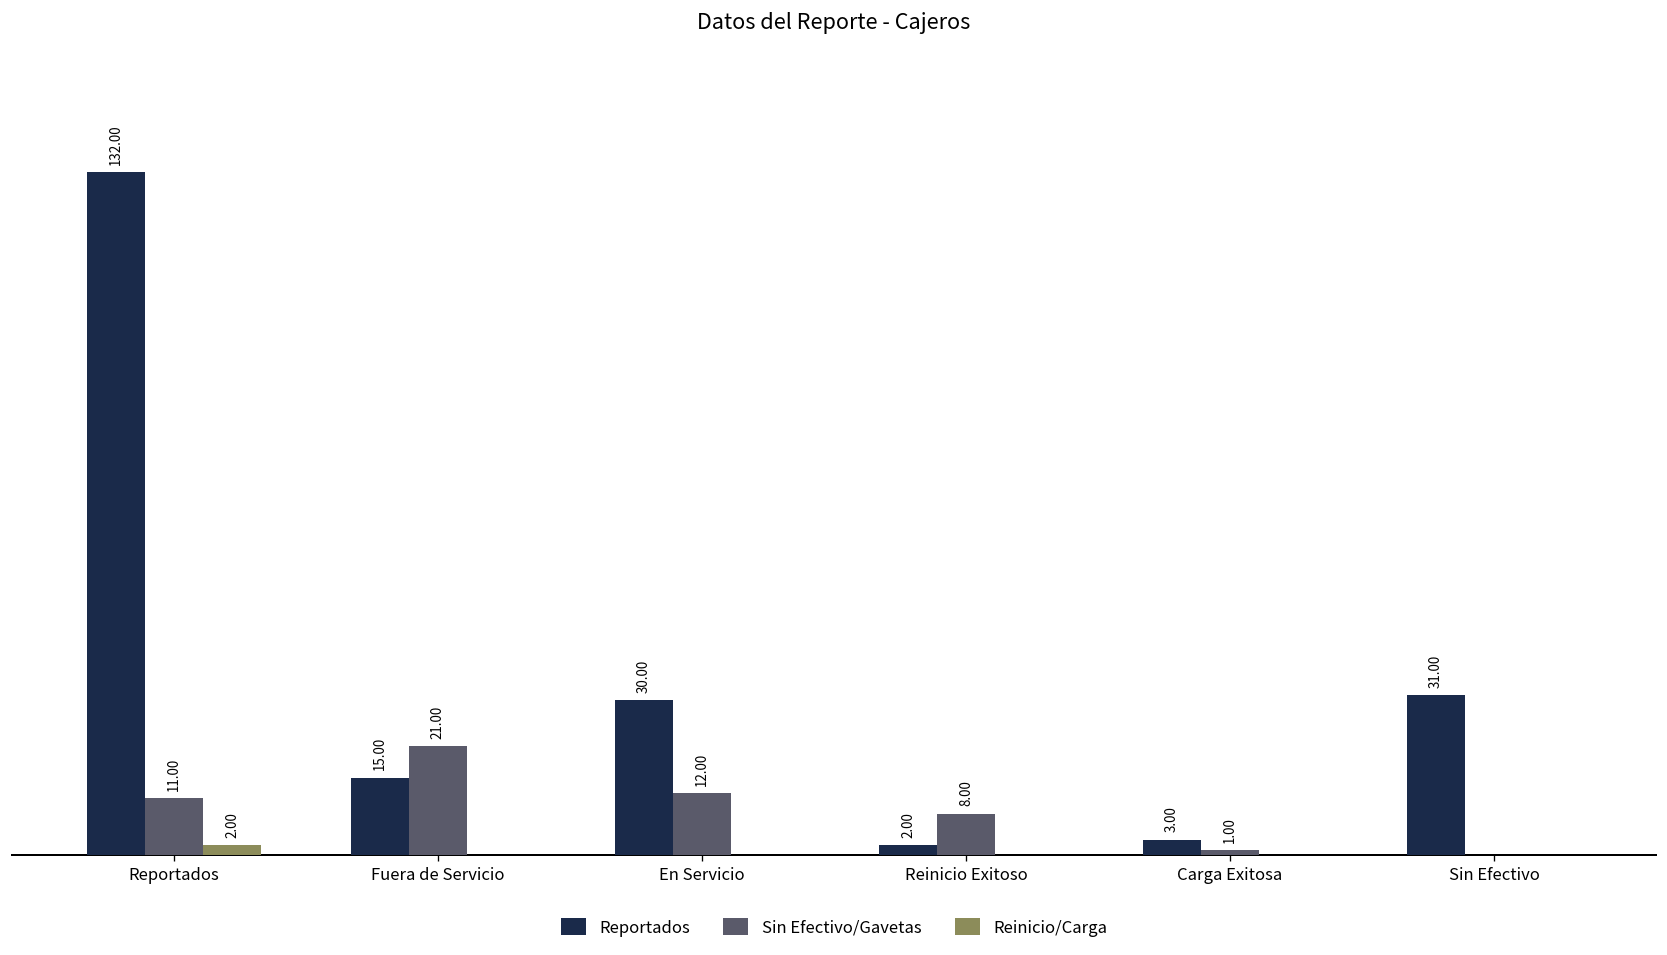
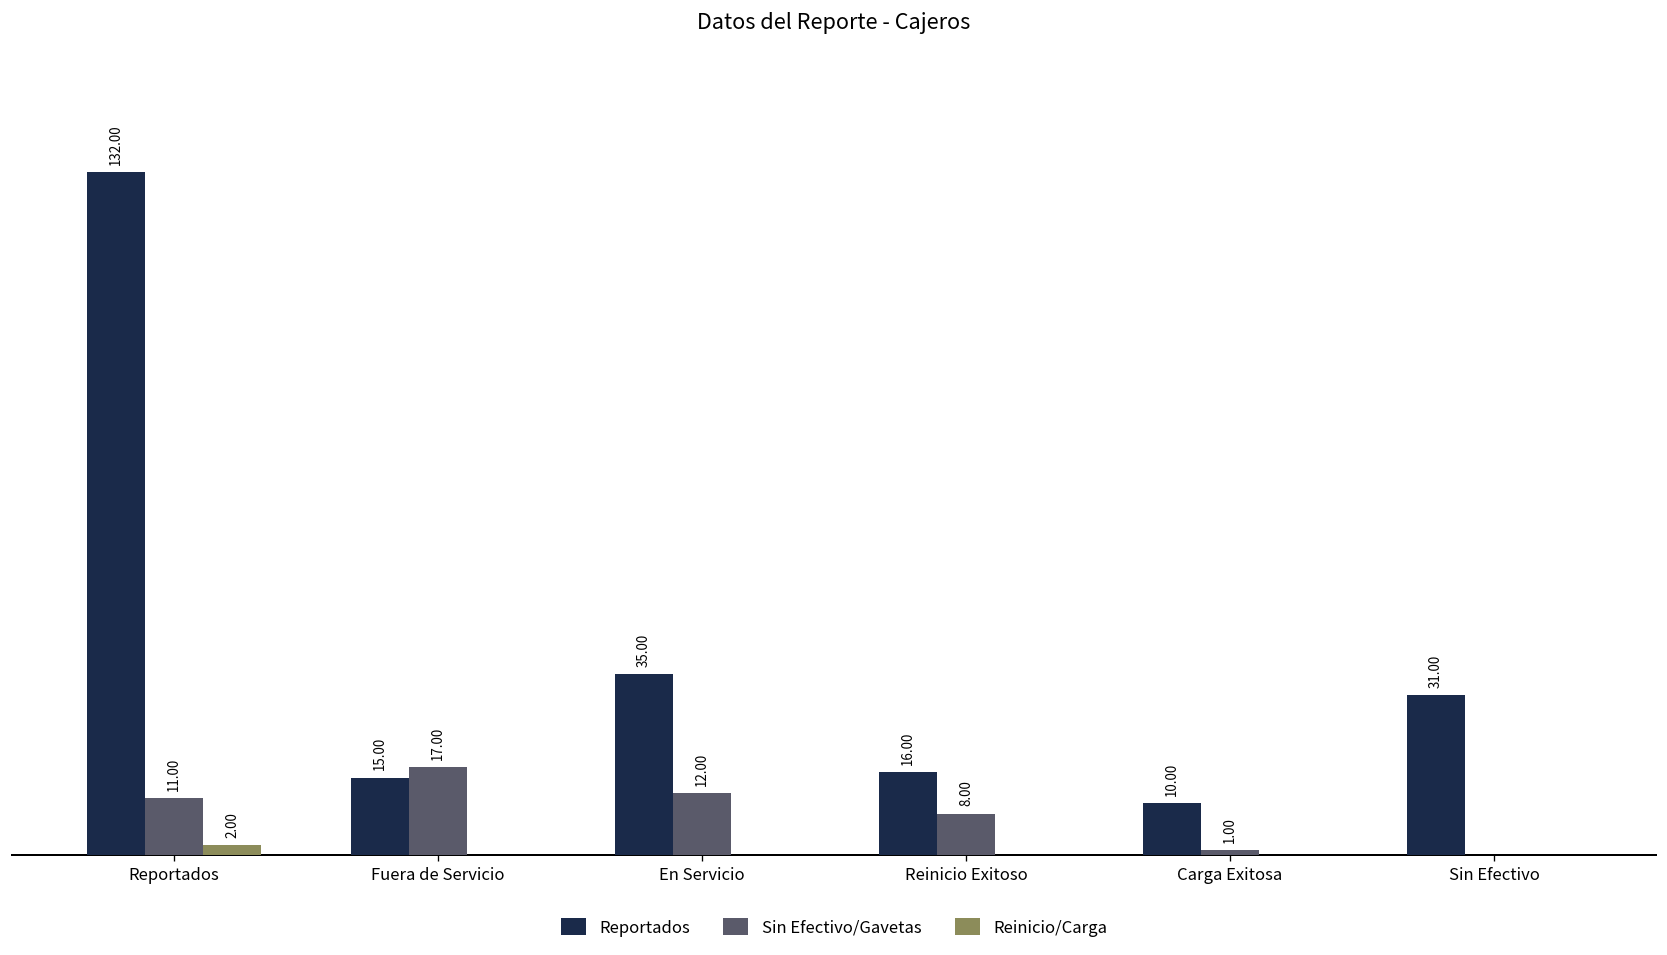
Sin Efectivo/Gavetas, Fuera de Servicio: 21.00 -> 17.00
Reportados, En Servicio: 30.00 -> 35.00
Reportados, Reinicio Exitoso: 2.00 -> 16.00
Reportados, Carga Exitosa: 3.00 -> 10.00
